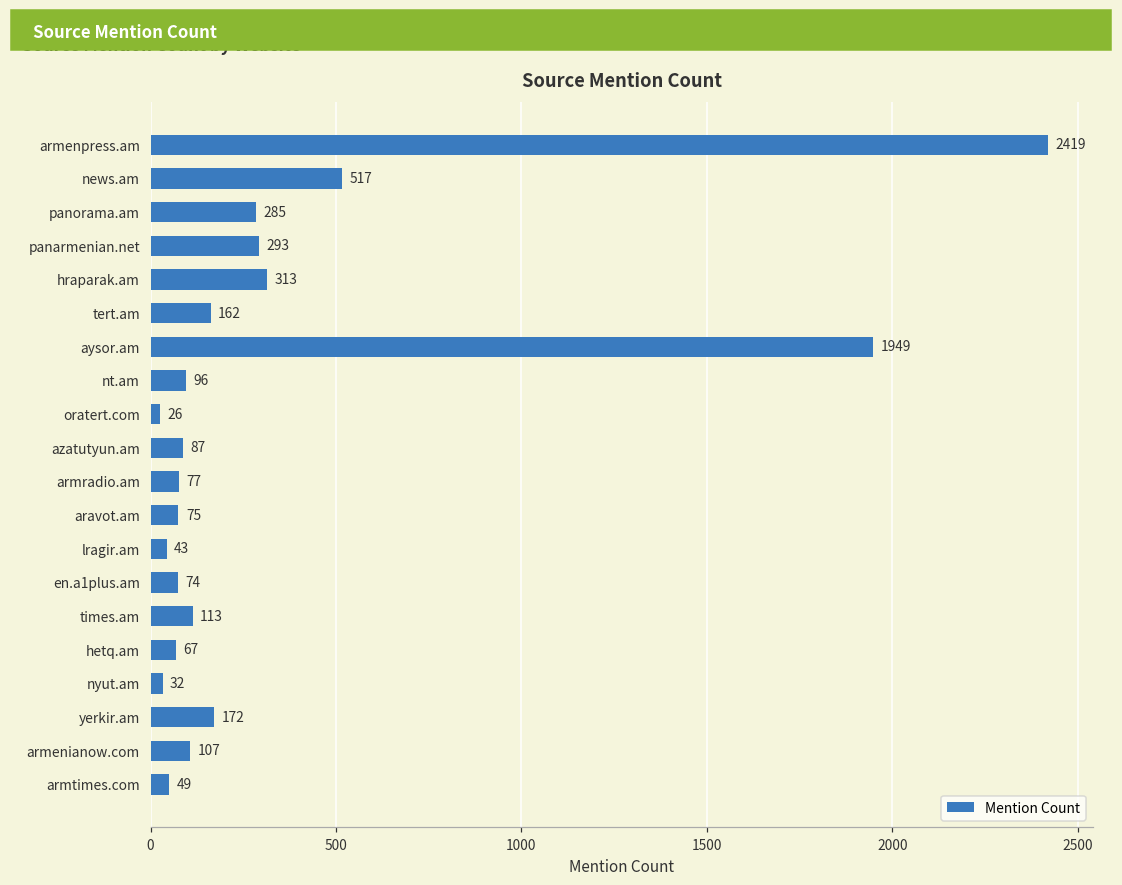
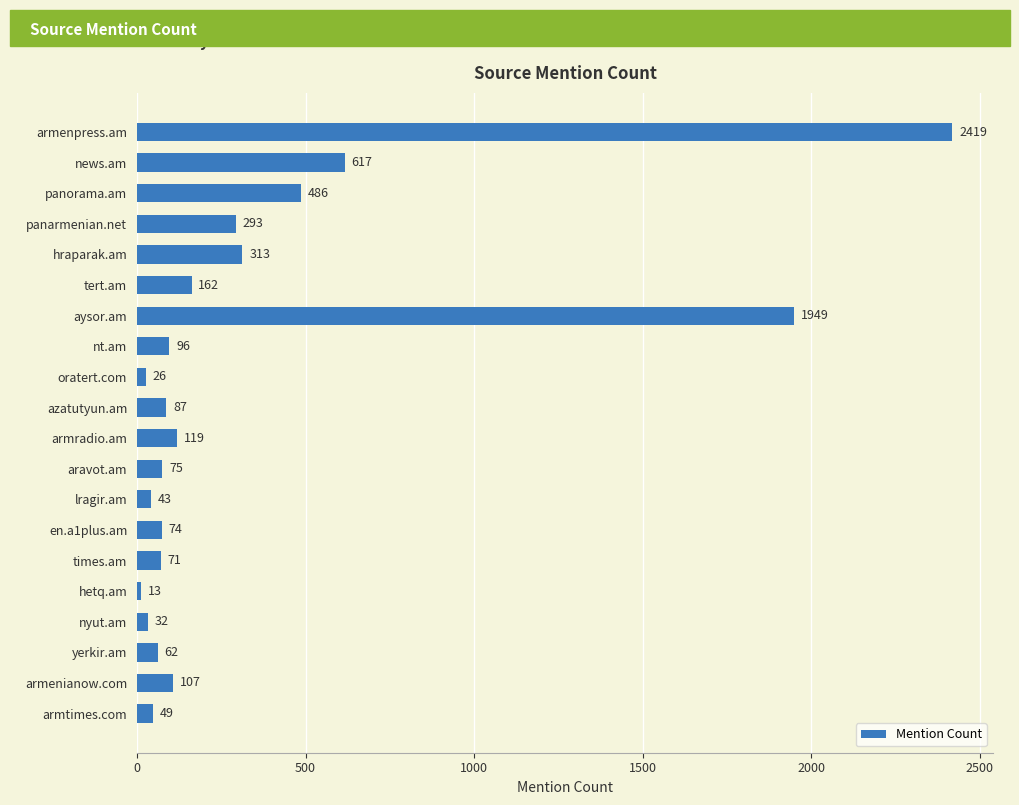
news.am: 517 -> 617
panorama.am: 285 -> 486
armradio.am: 77 -> 119
times.am: 113 -> 71
hetq.am: 67 -> 13
yerkir.am: 172 -> 62
